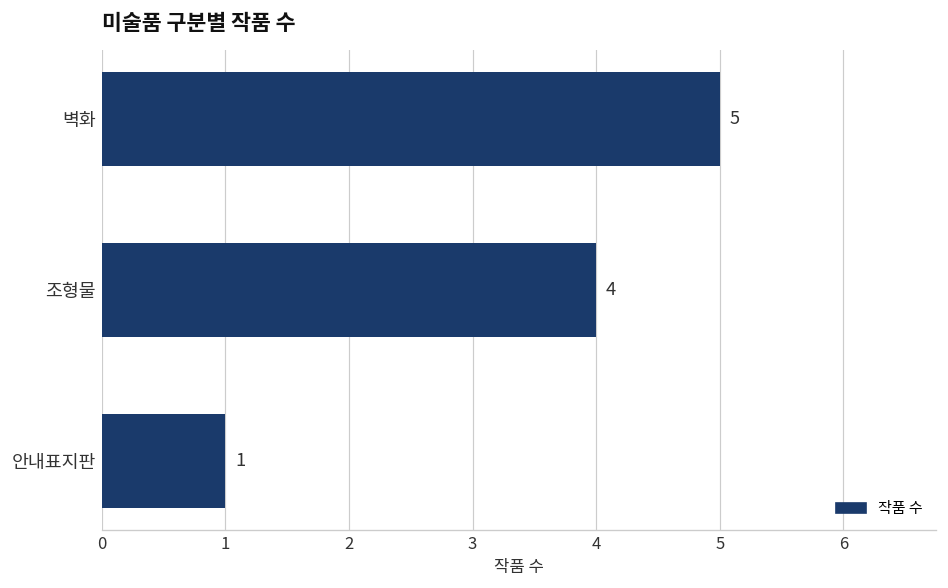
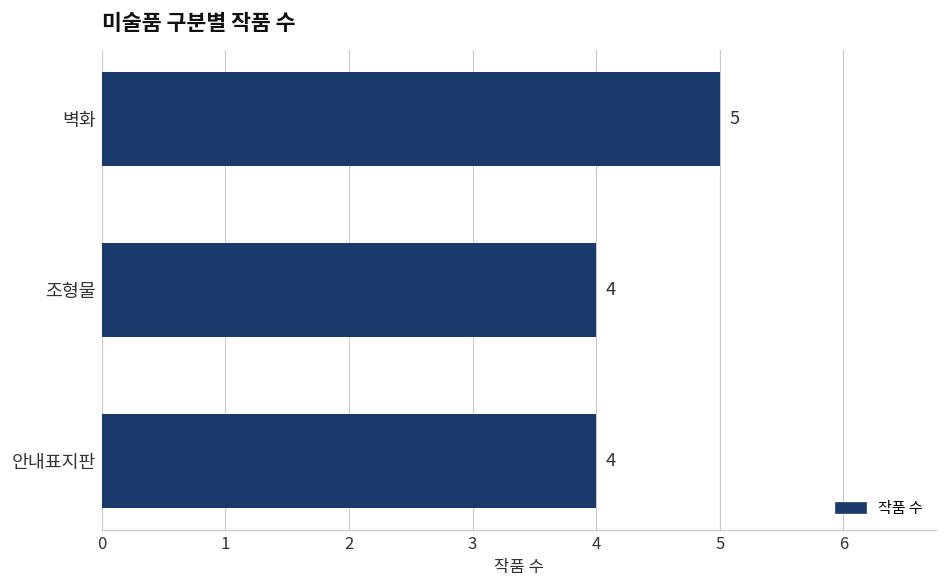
안내표지판: 1 -> 4
